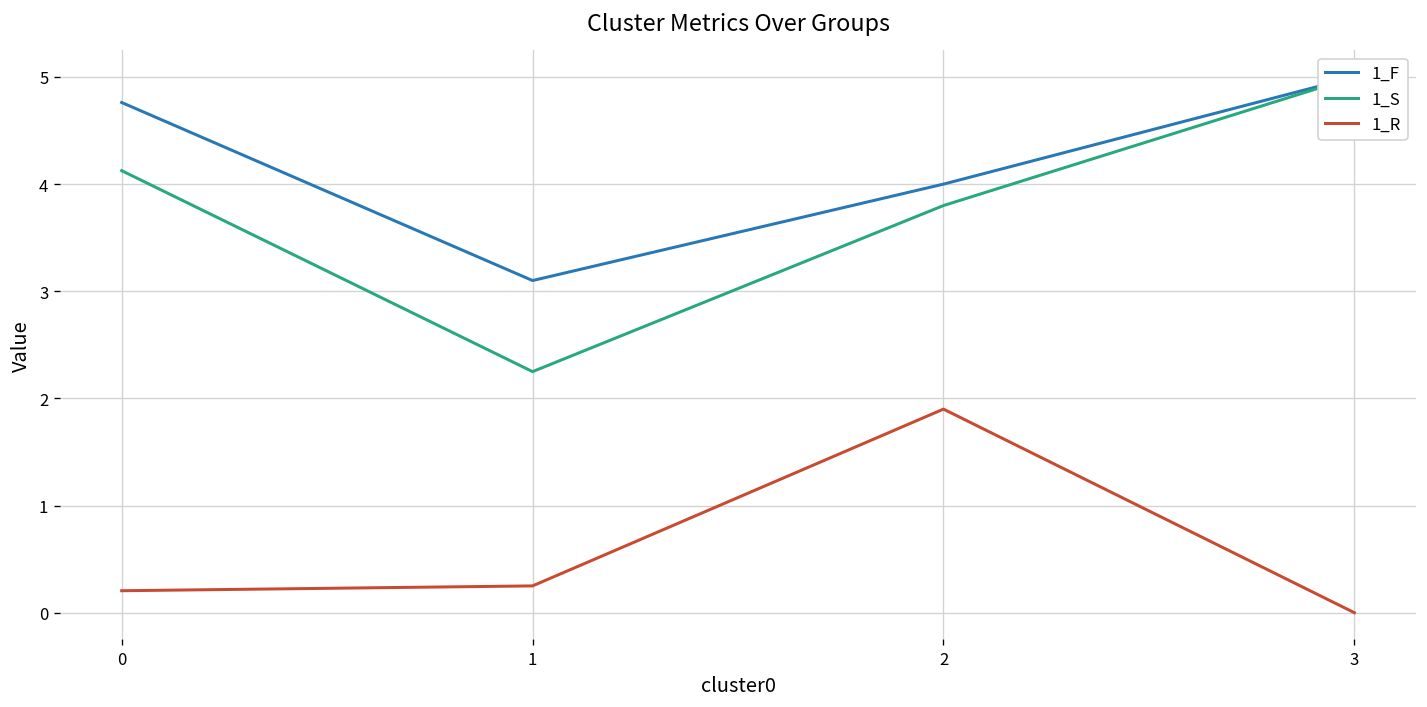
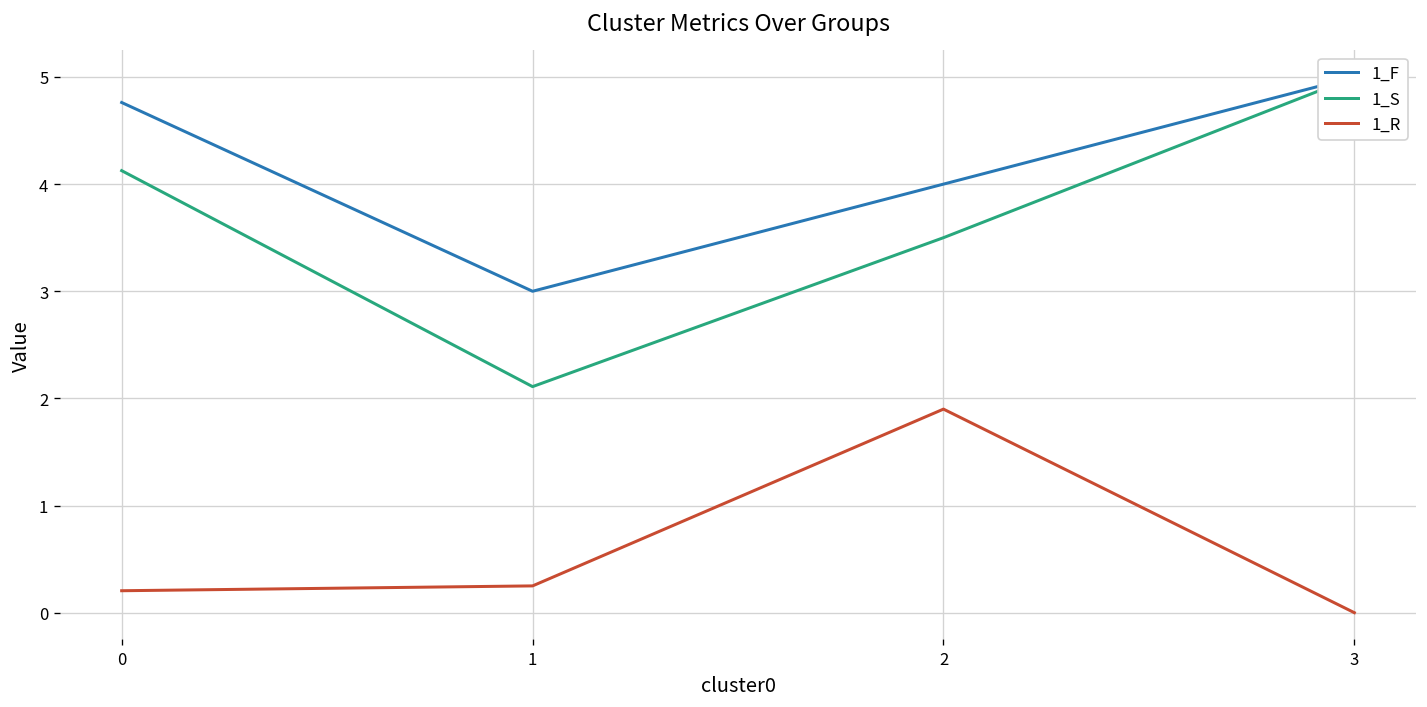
1_F, 1: 3.1 -> 3.0
1_S, 1: 2.3 -> 2.1
1_S, 2: 3.8 -> 3.5
